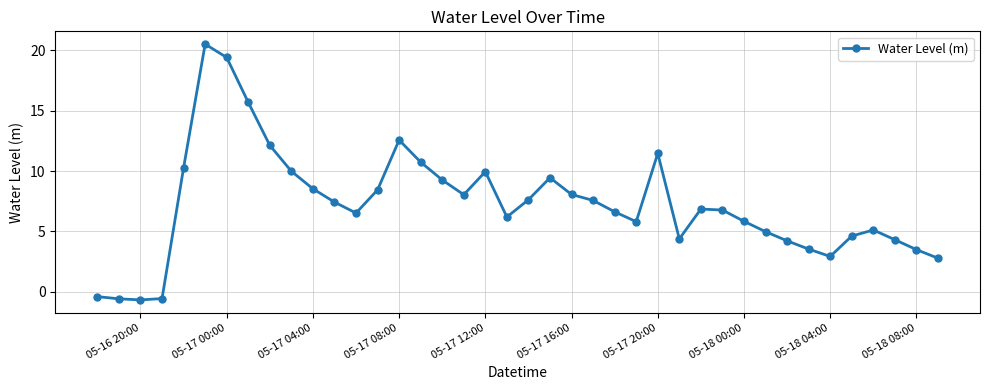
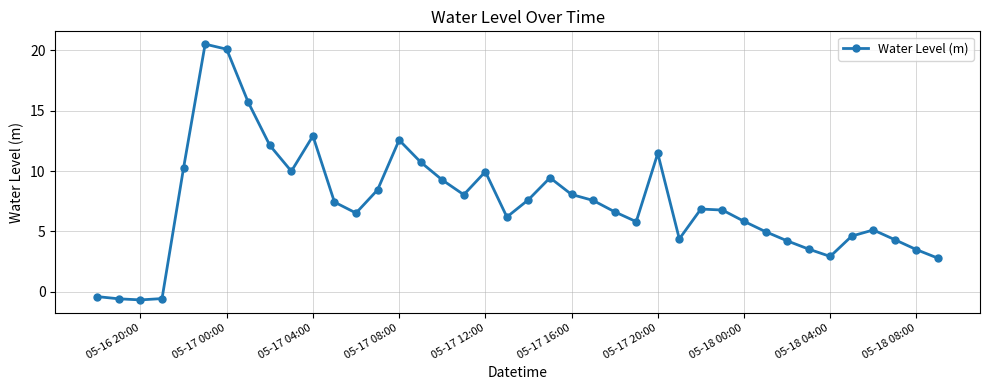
05-17 00:00: 19.4 -> 20.1
05-17 04:00: 8.5 -> 12.9
